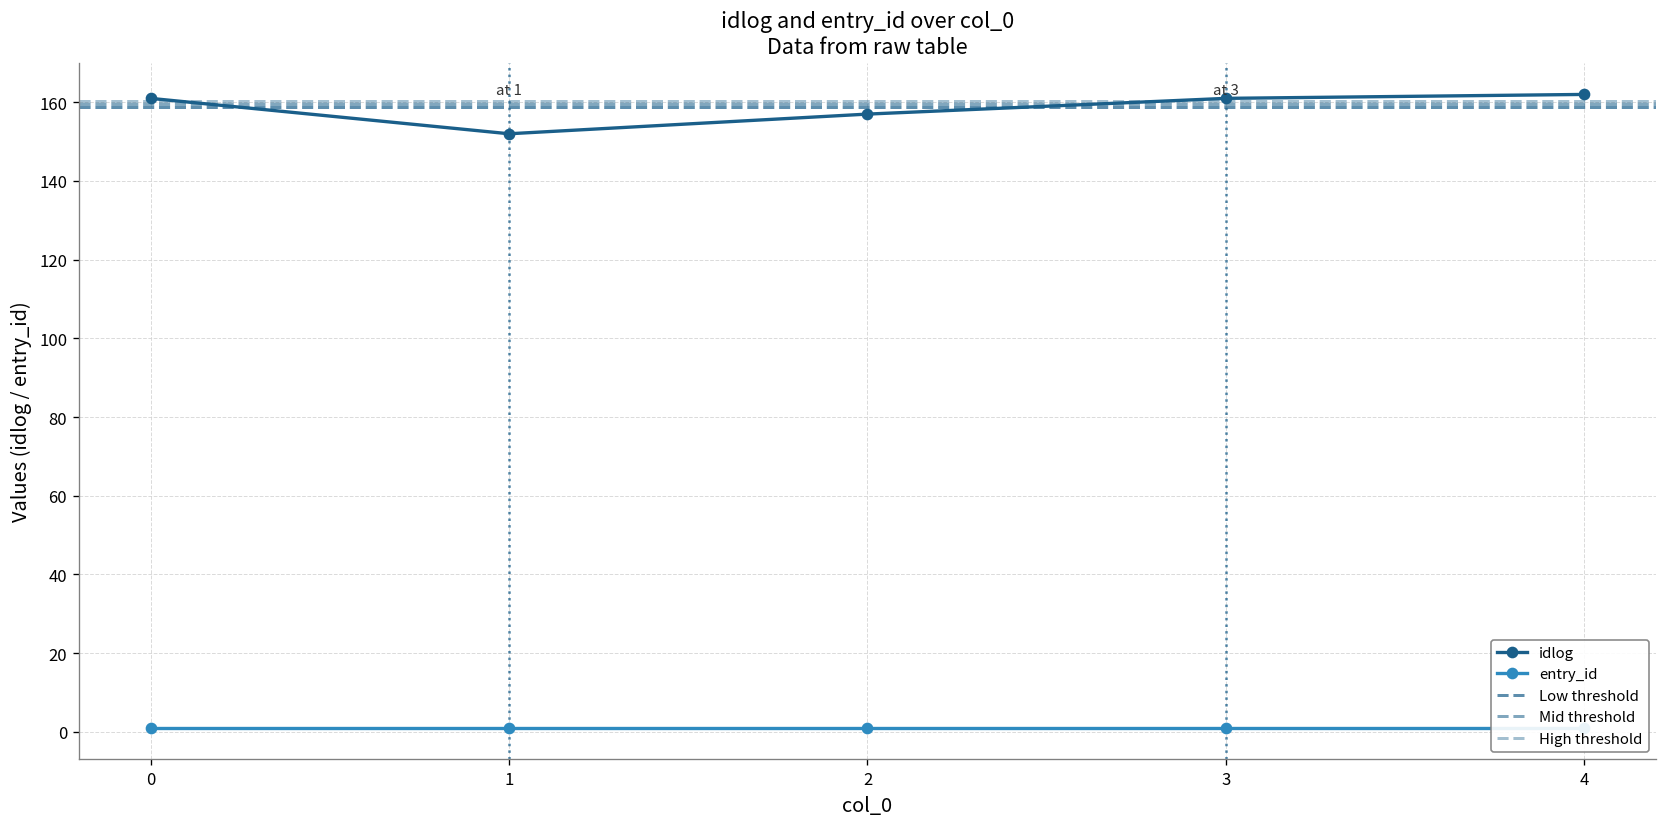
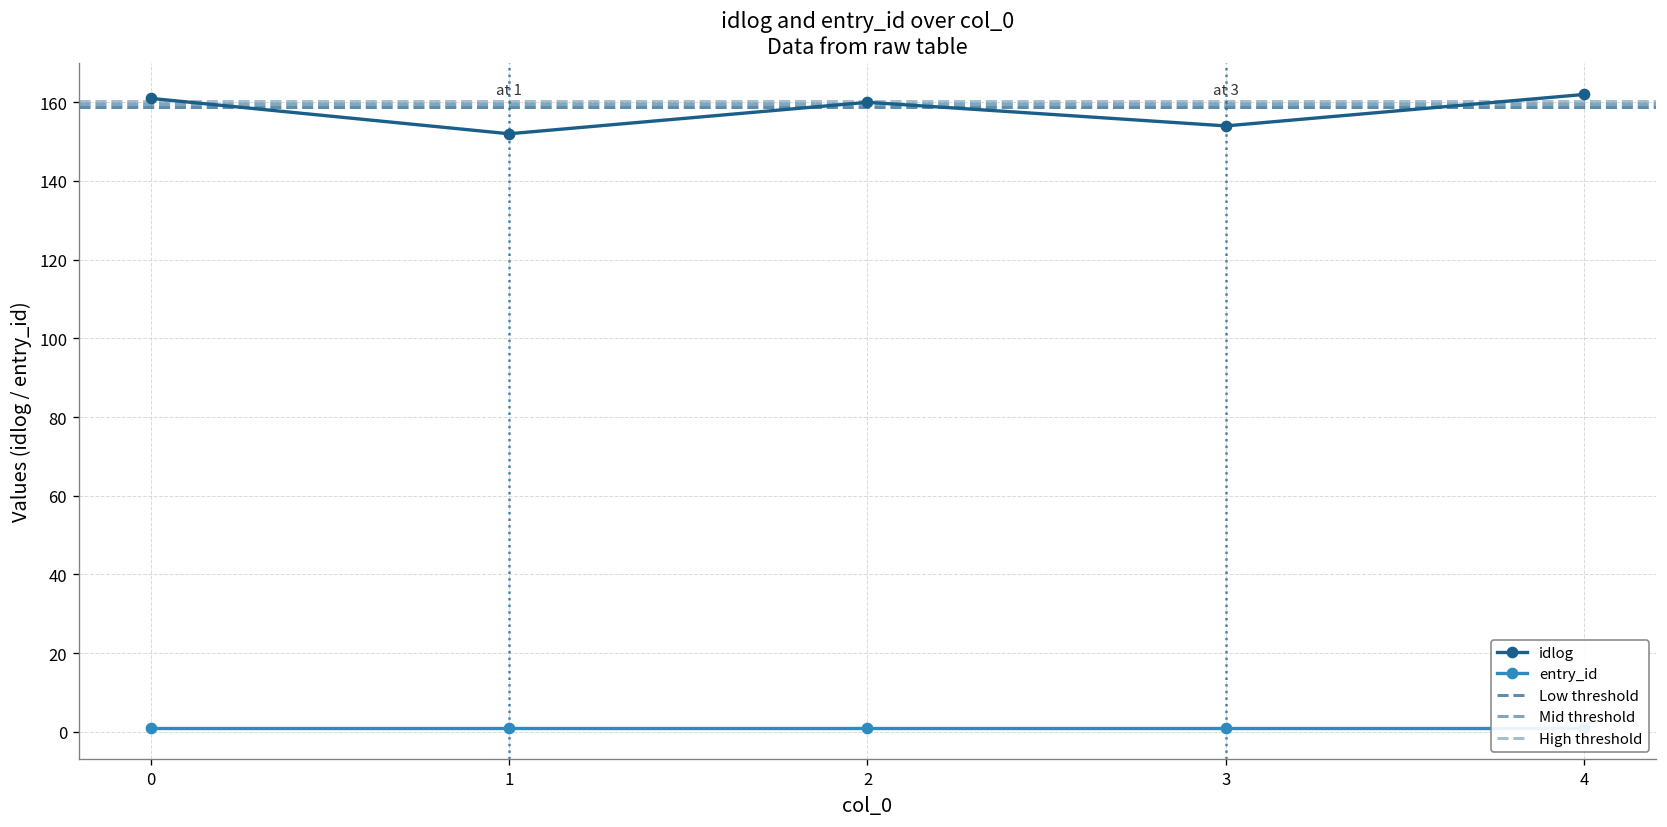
idlog, 2: 157 -> 160
idlog, 3: 161 -> 154
